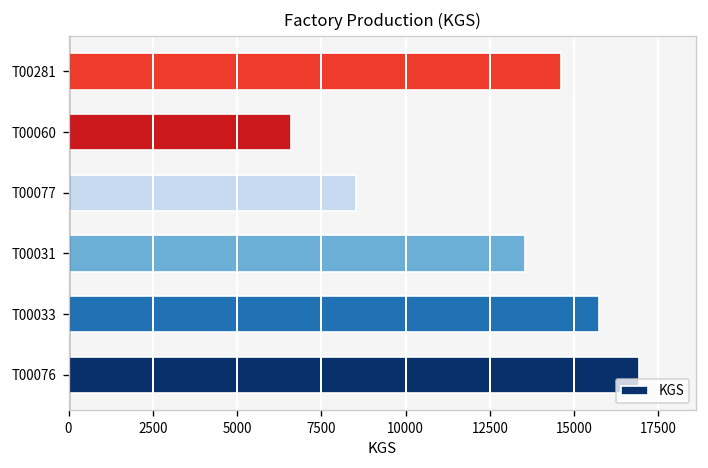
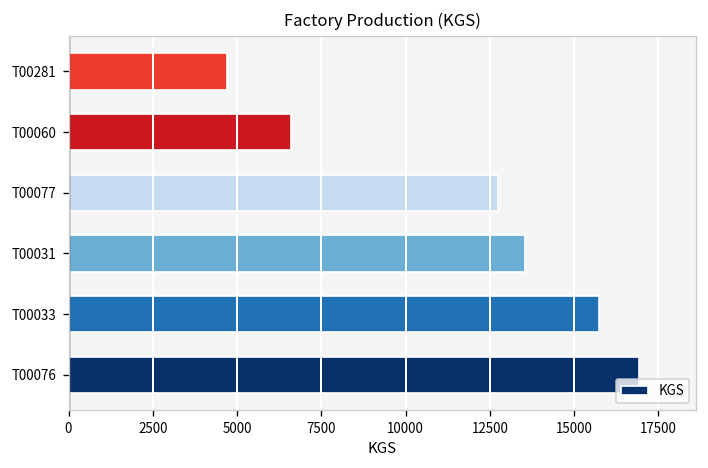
T00281: 14600 -> 4700
T00077: 8500 -> 12700
